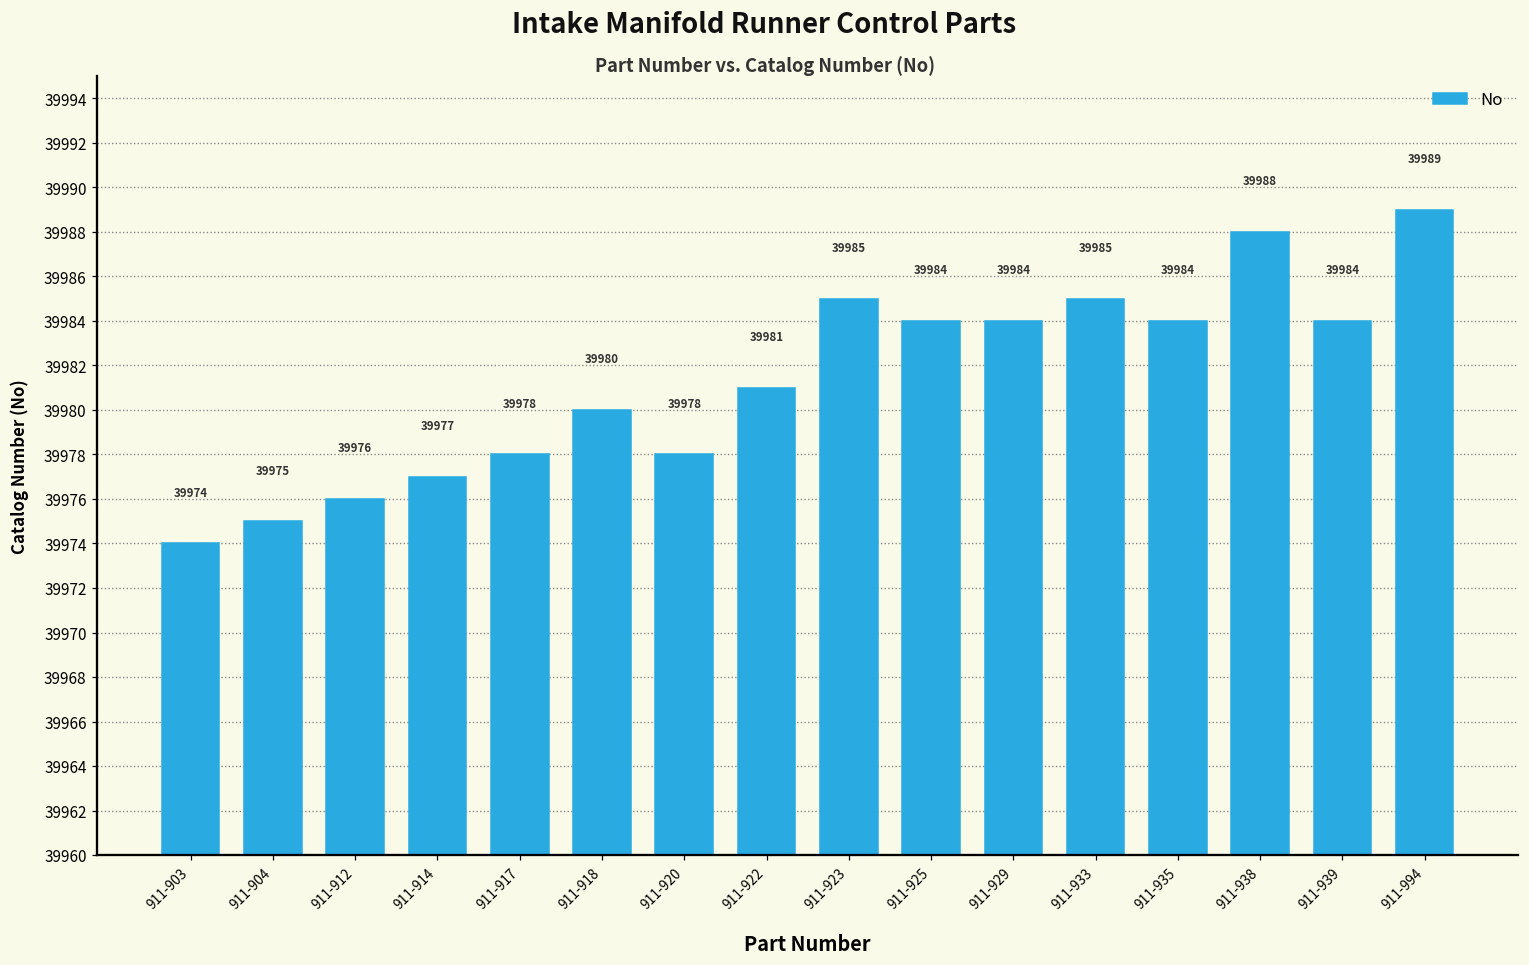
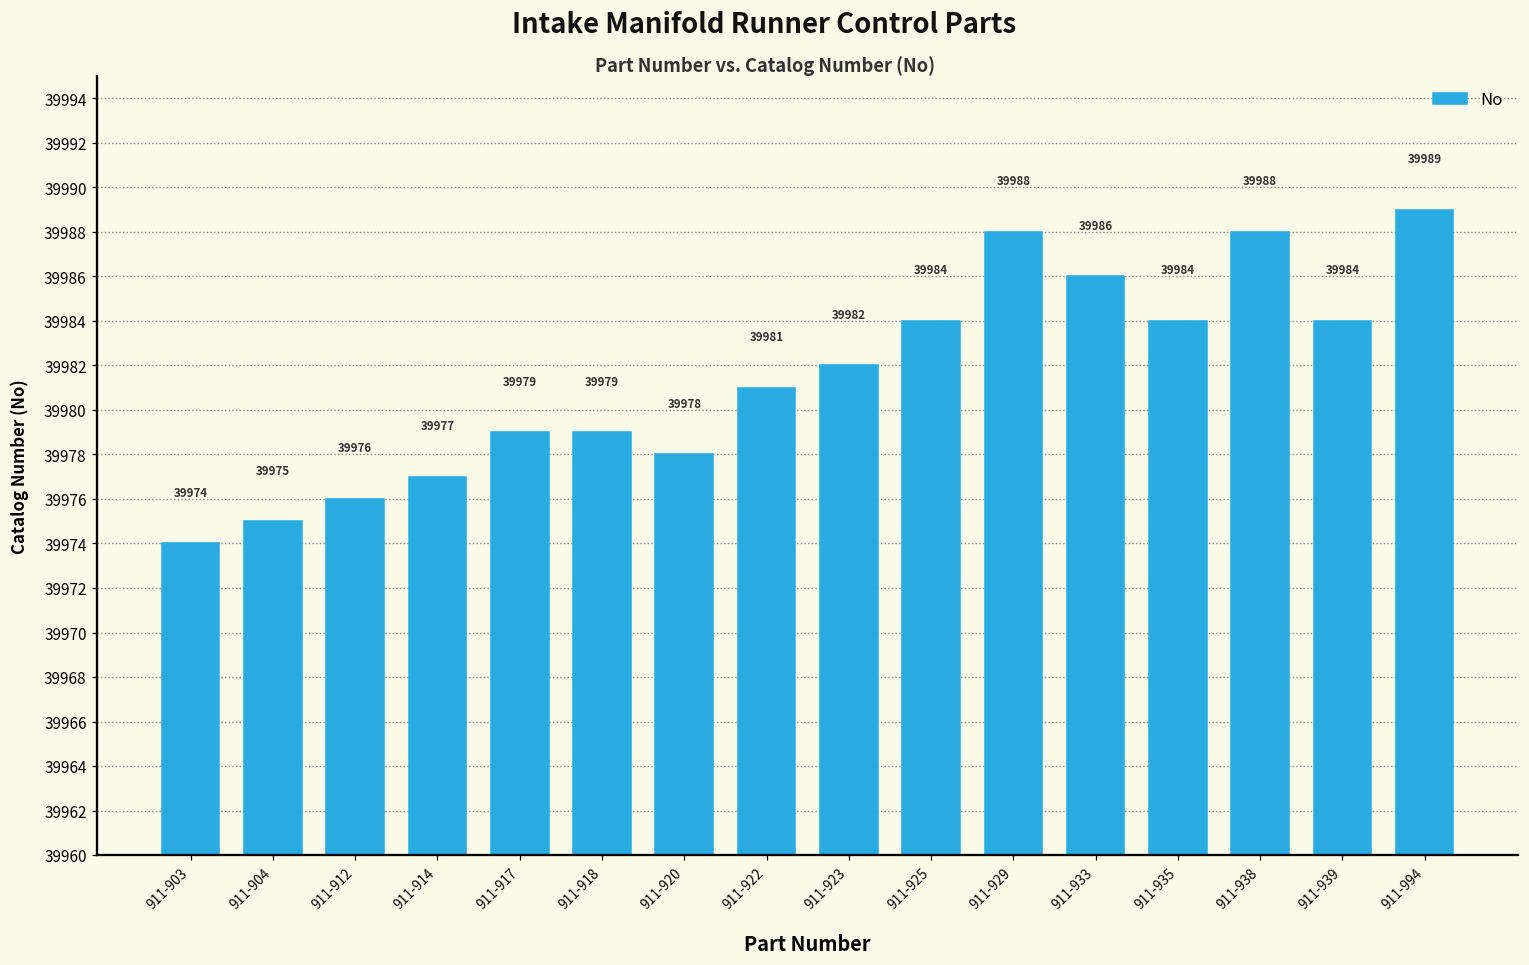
911-917: 39978 -> 39979
911-918: 39980 -> 39979
911-923: 39985 -> 39982
911-929: 39984 -> 39988
911-933: 39985 -> 39986
